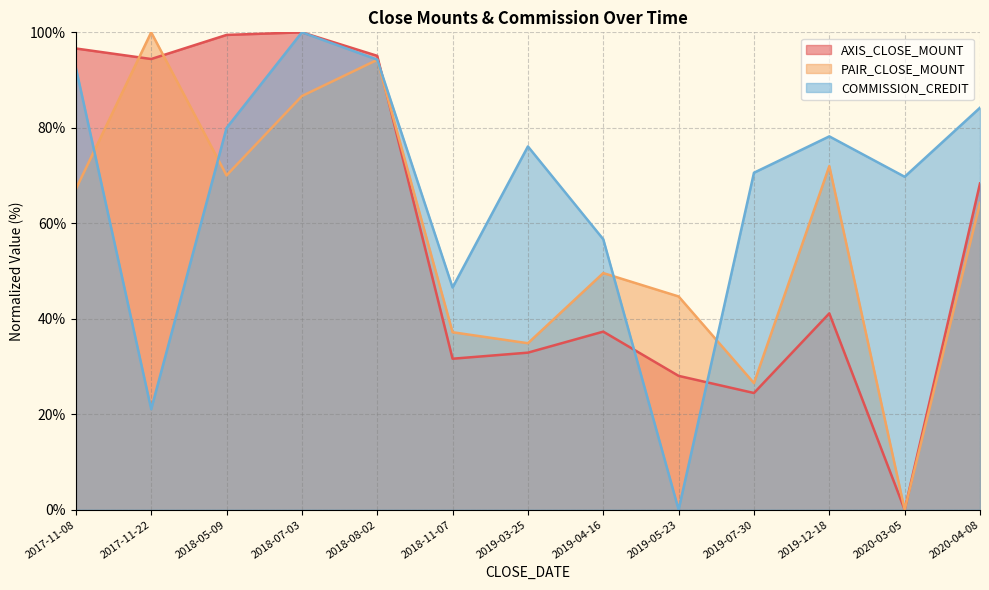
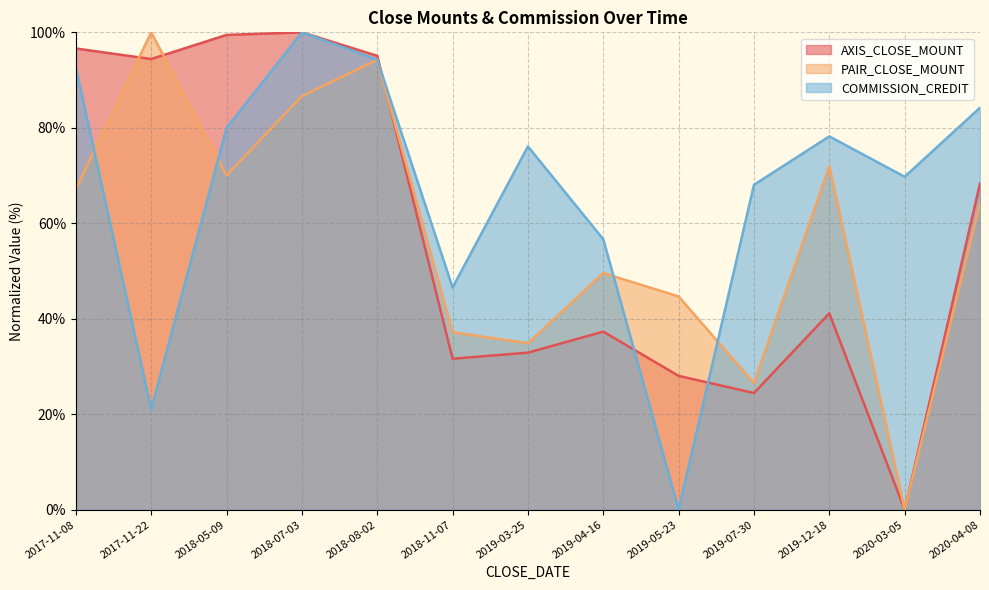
COMMISSION_CREDIT, 2019-07-30: 71% -> 68%
